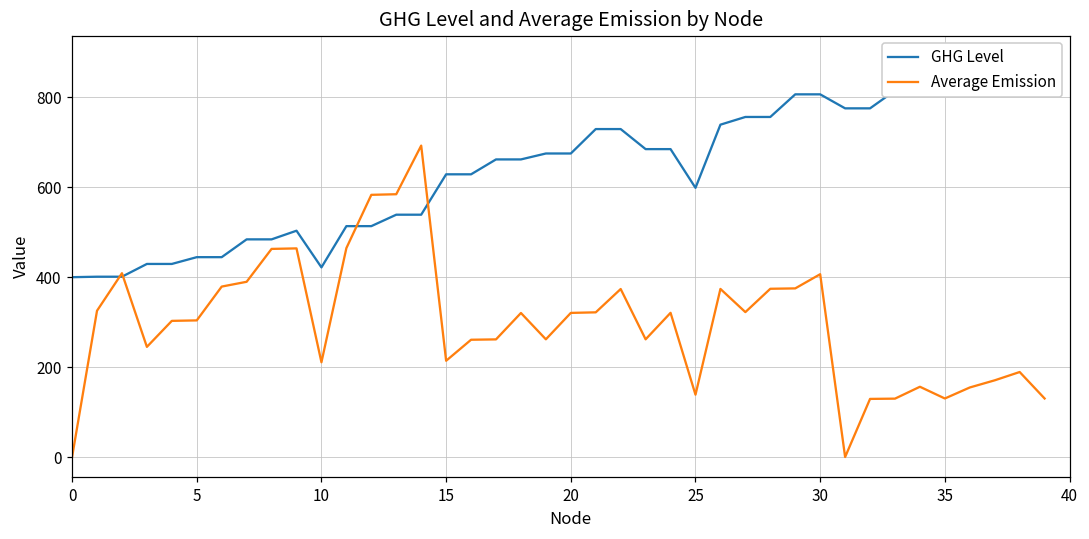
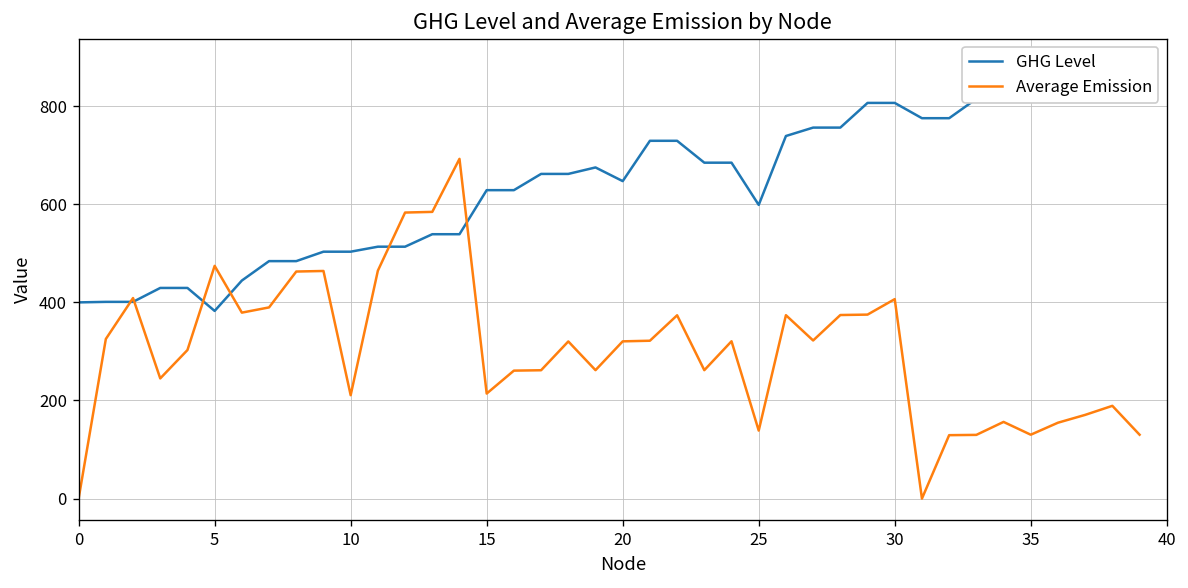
GHG Level, 5: 440 -> 380
Average Emission, 5: 300 -> 470
GHG Level, 10: 420 -> 500
GHG Level, 20: 680 -> 650
